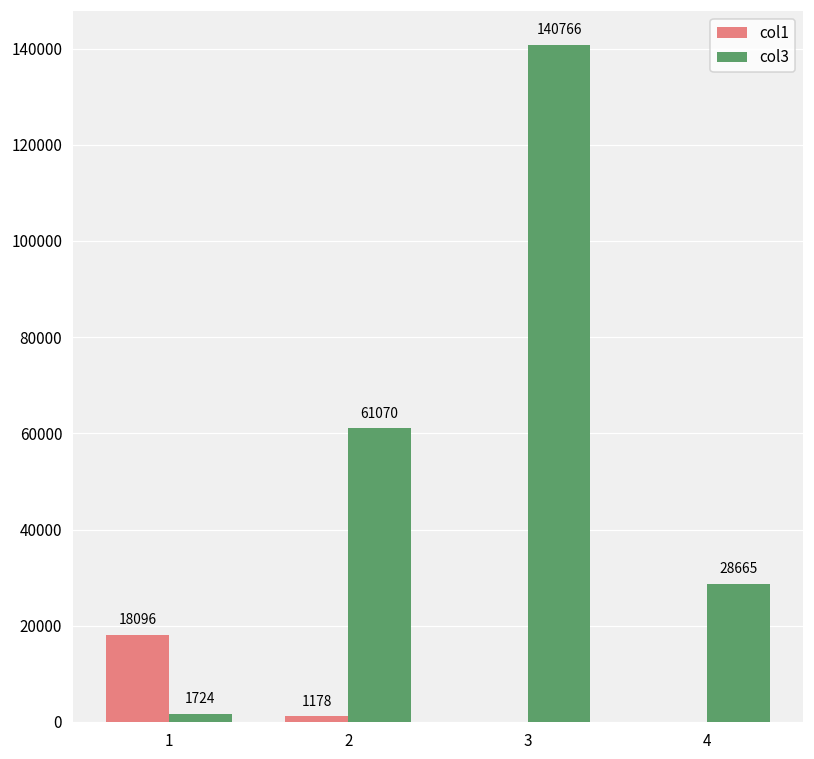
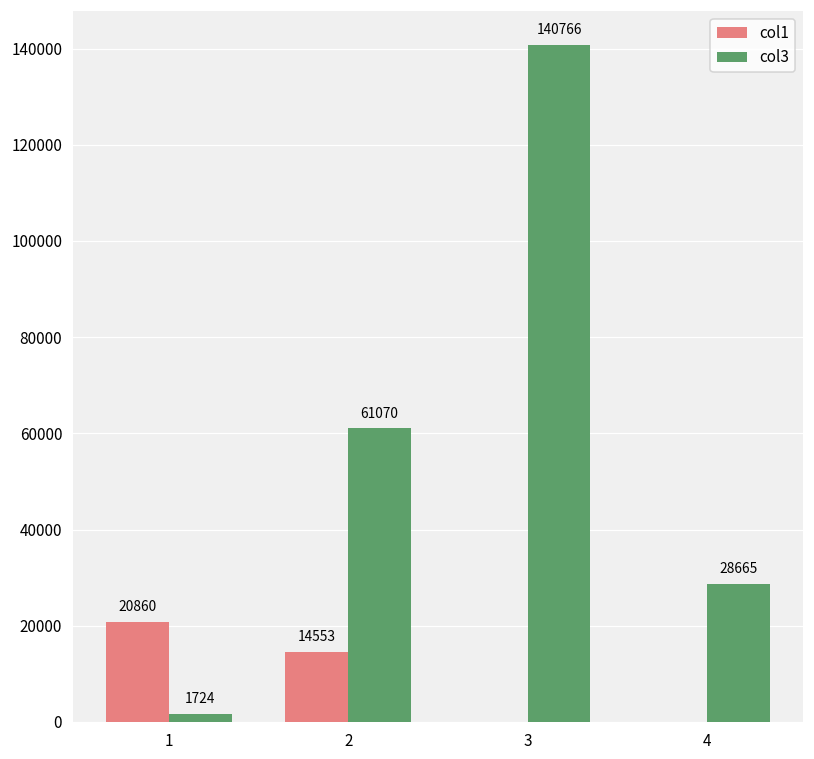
col1, 1: 18096 -> 20860
col1, 2: 1178 -> 14553
